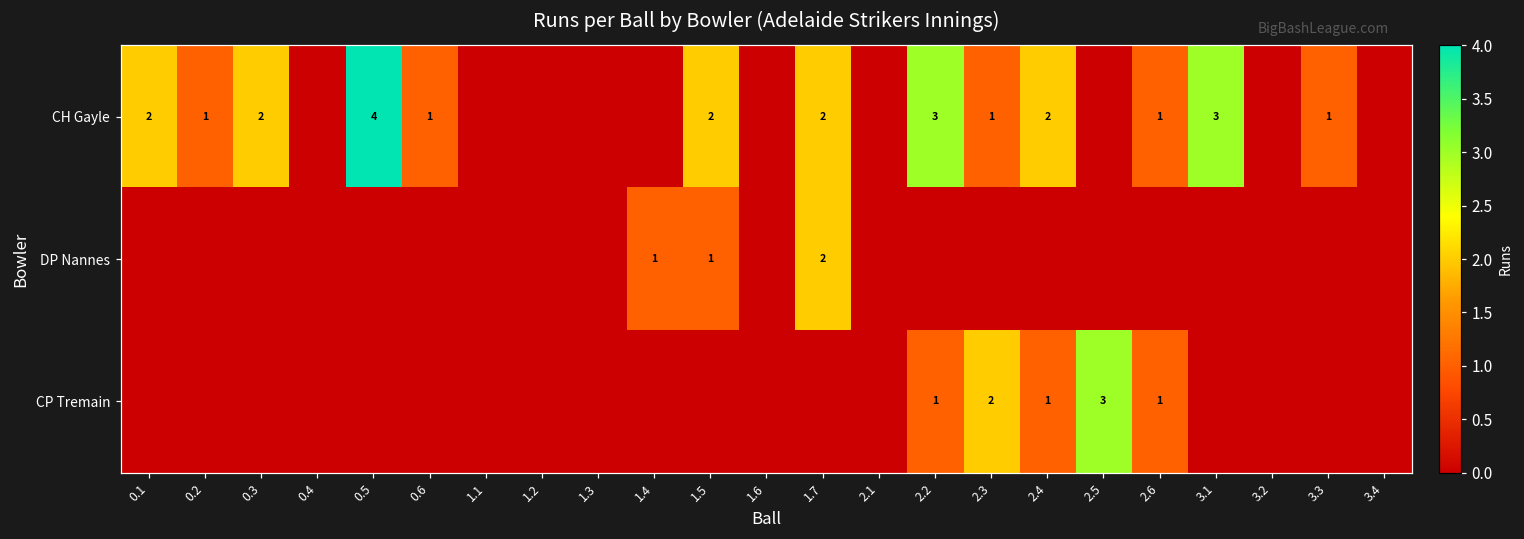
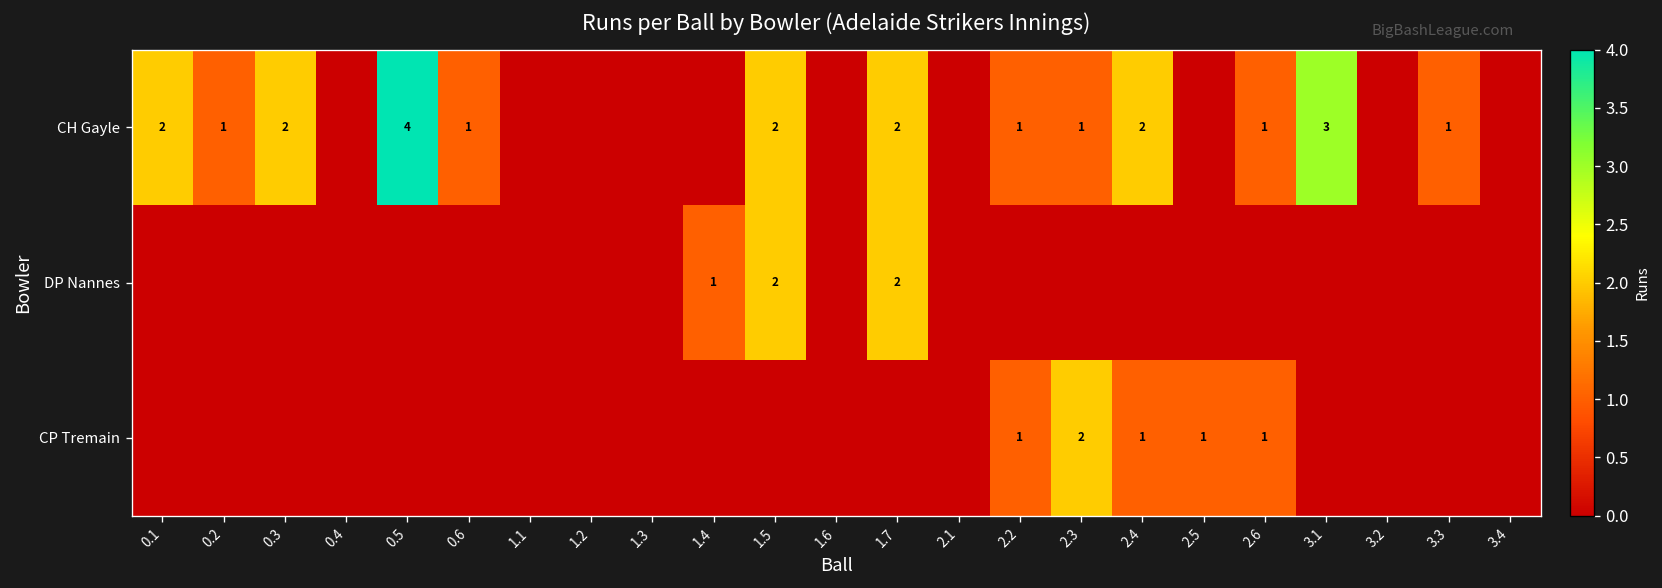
CH Gayle, 2.2: 3 -> 1
DP Nannes, 1.5: 1 -> 2
CP Tremain, 2.5: 3 -> 1
